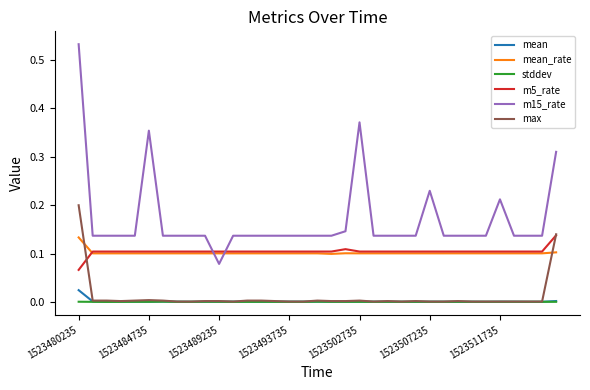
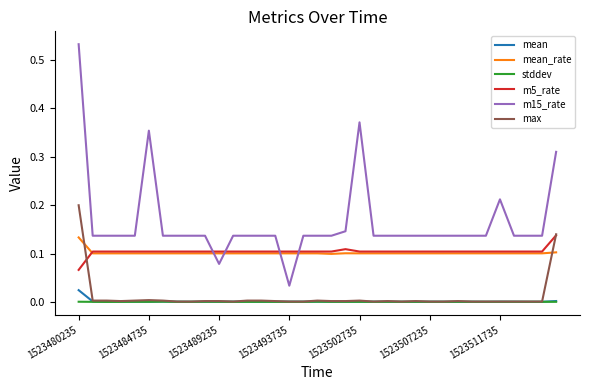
m15_rate, 1523493735: 0.14 -> 0.03
m15_rate, 1523507235: 0.23 -> 0.14
